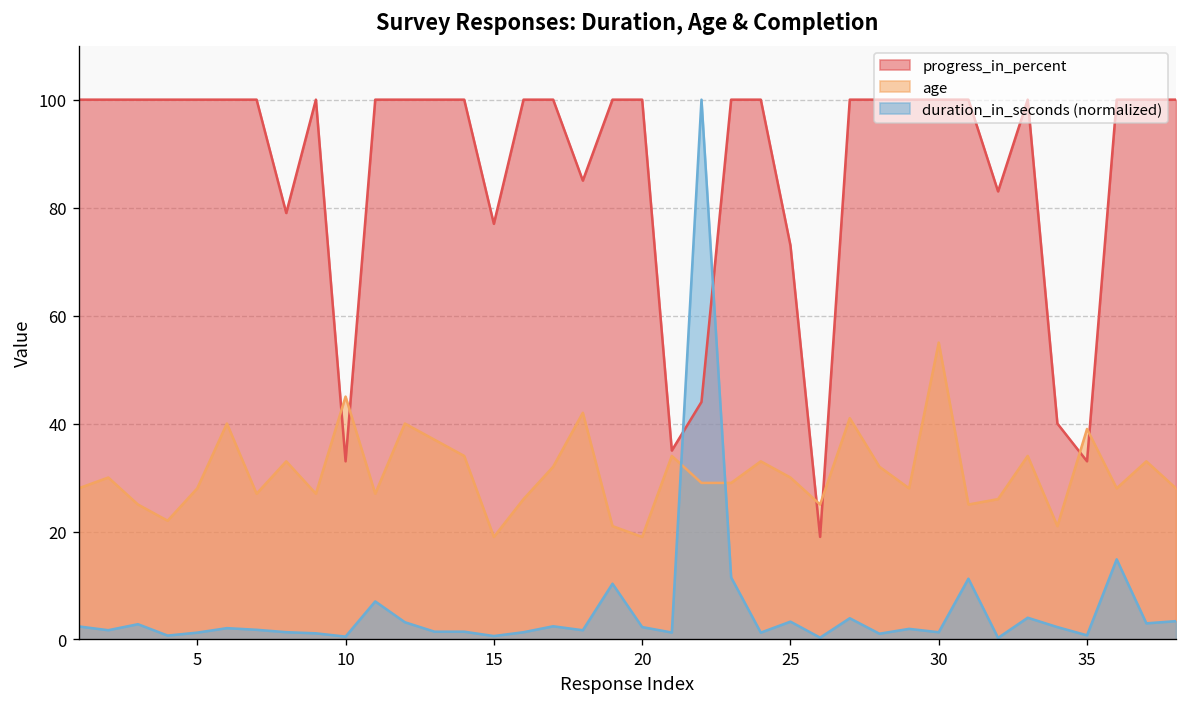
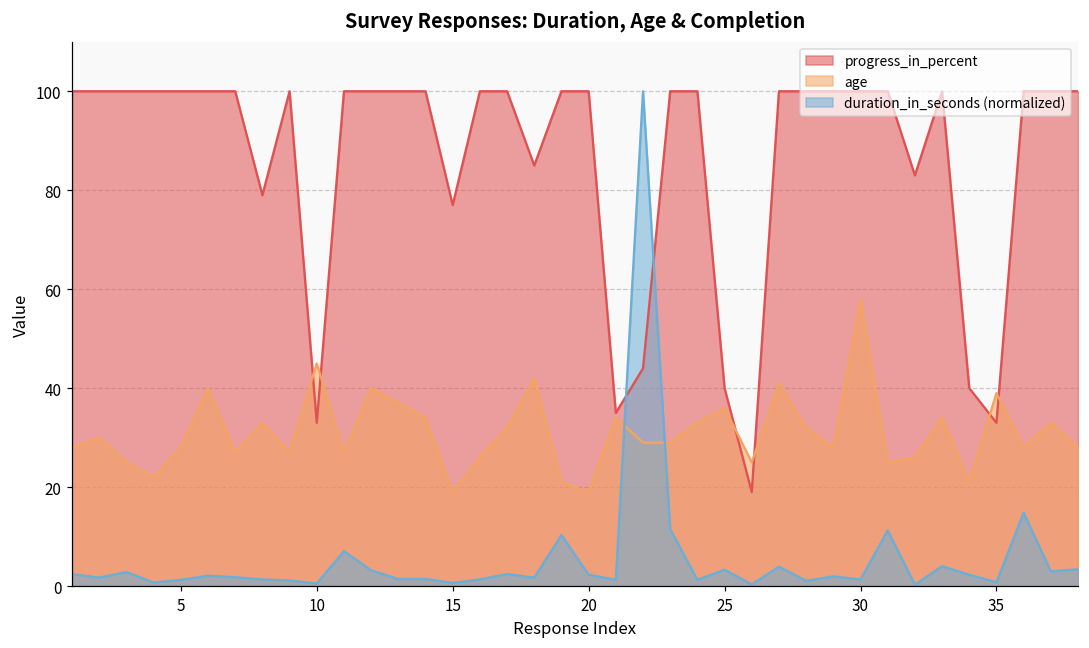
progress_in_percent, 25: 73 -> 40
age, 25: 30 -> 36
age, 30: 55 -> 58
